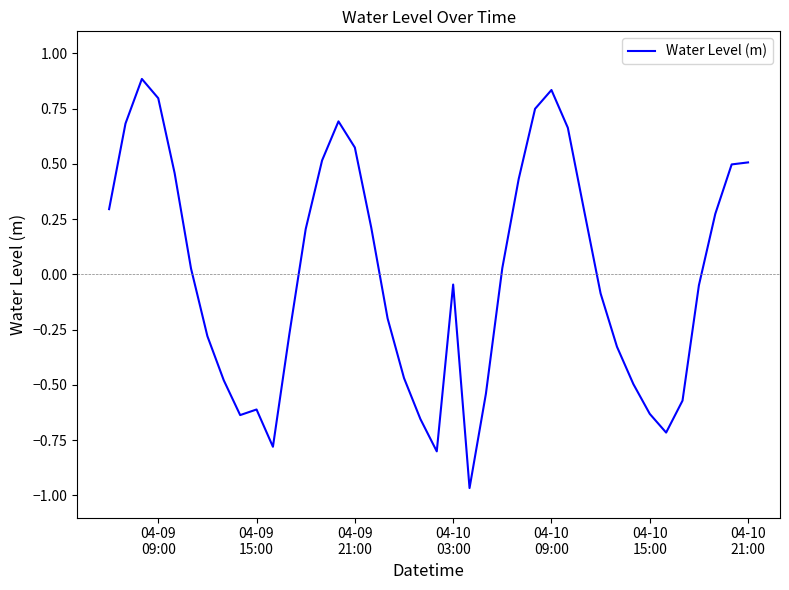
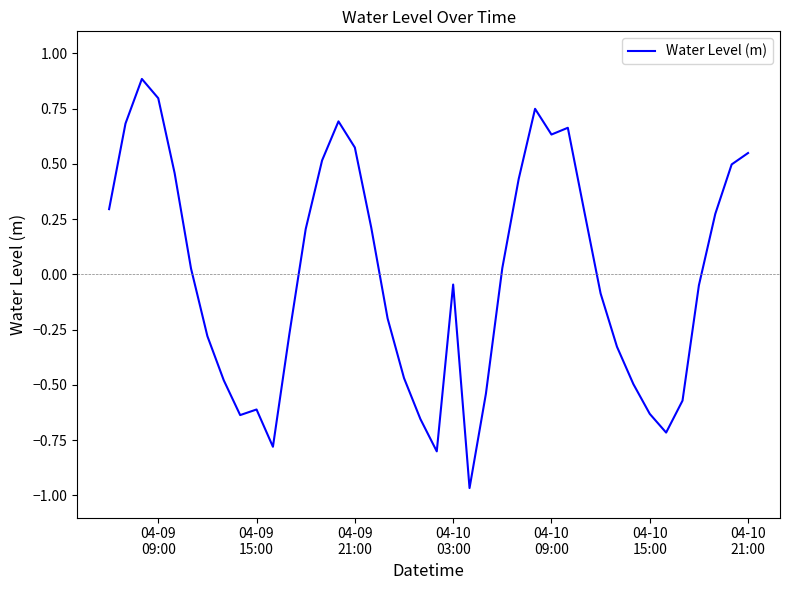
04-10 09:00: 0.83 -> 0.63
04-10 21:00: 0.51 -> 0.55
